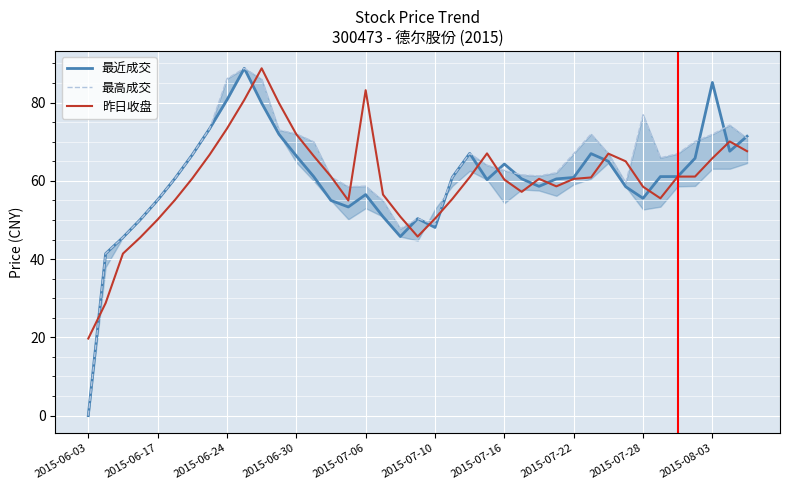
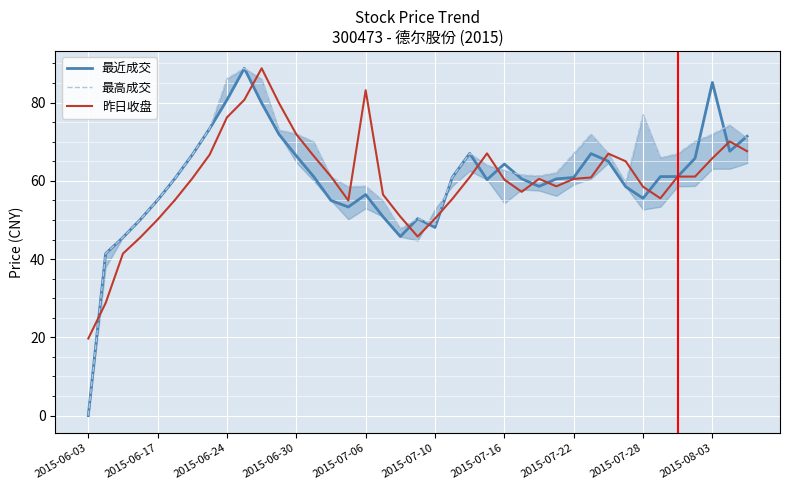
昨日收盘, 2015-06-24: 73 -> 76
